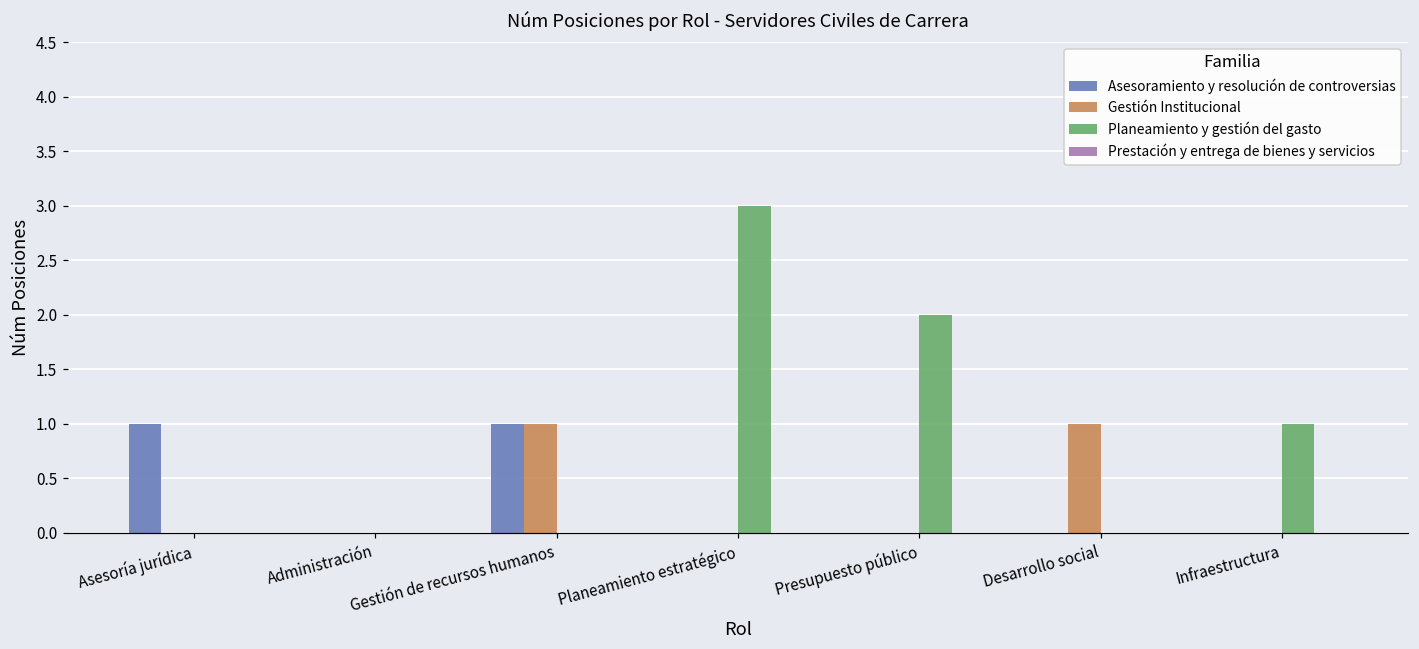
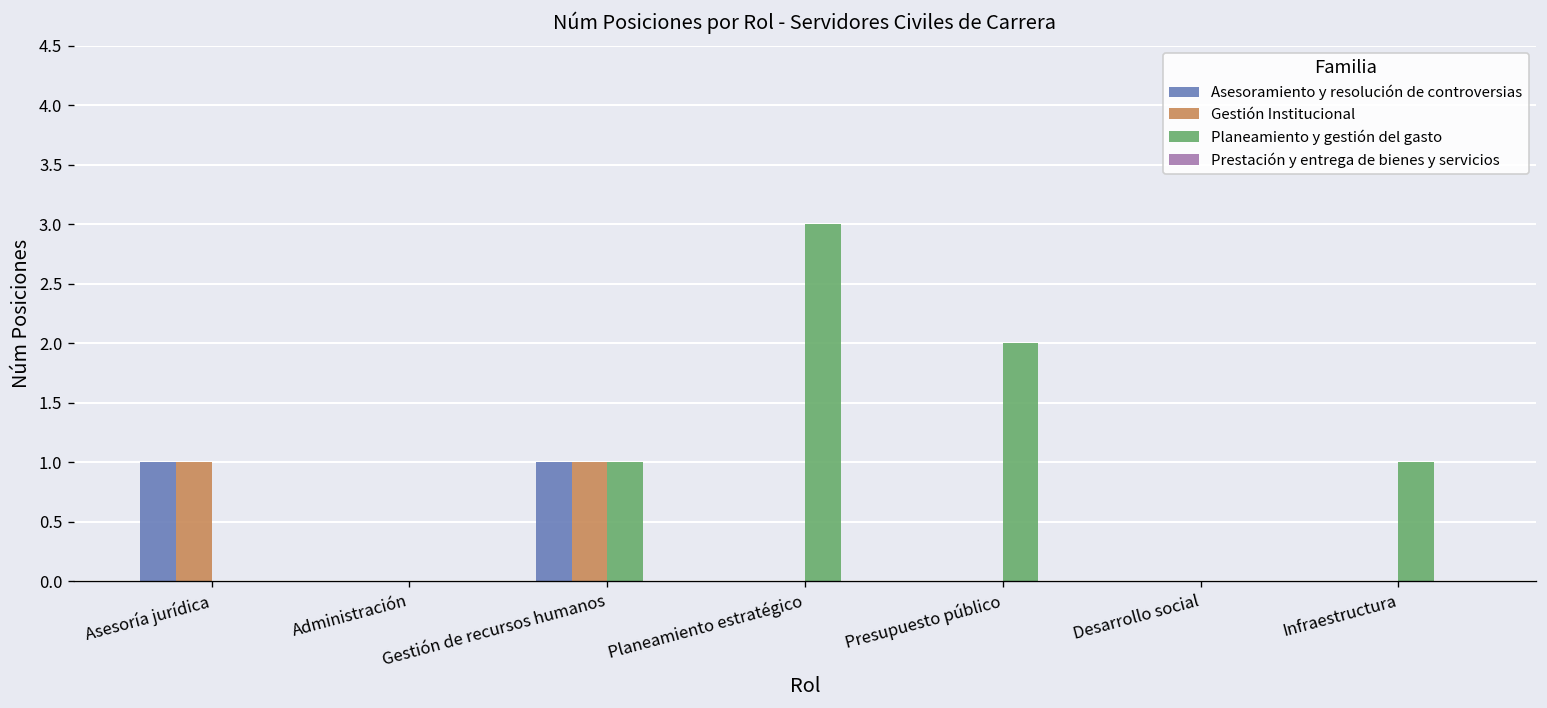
Gestión Institucional, Asesoría jurídica: 0 -> 1
Planeamiento y gestión del gasto, Gestión de recursos humanos: 0 -> 1
Gestión Institucional, Desarrollo social: 1 -> 0
